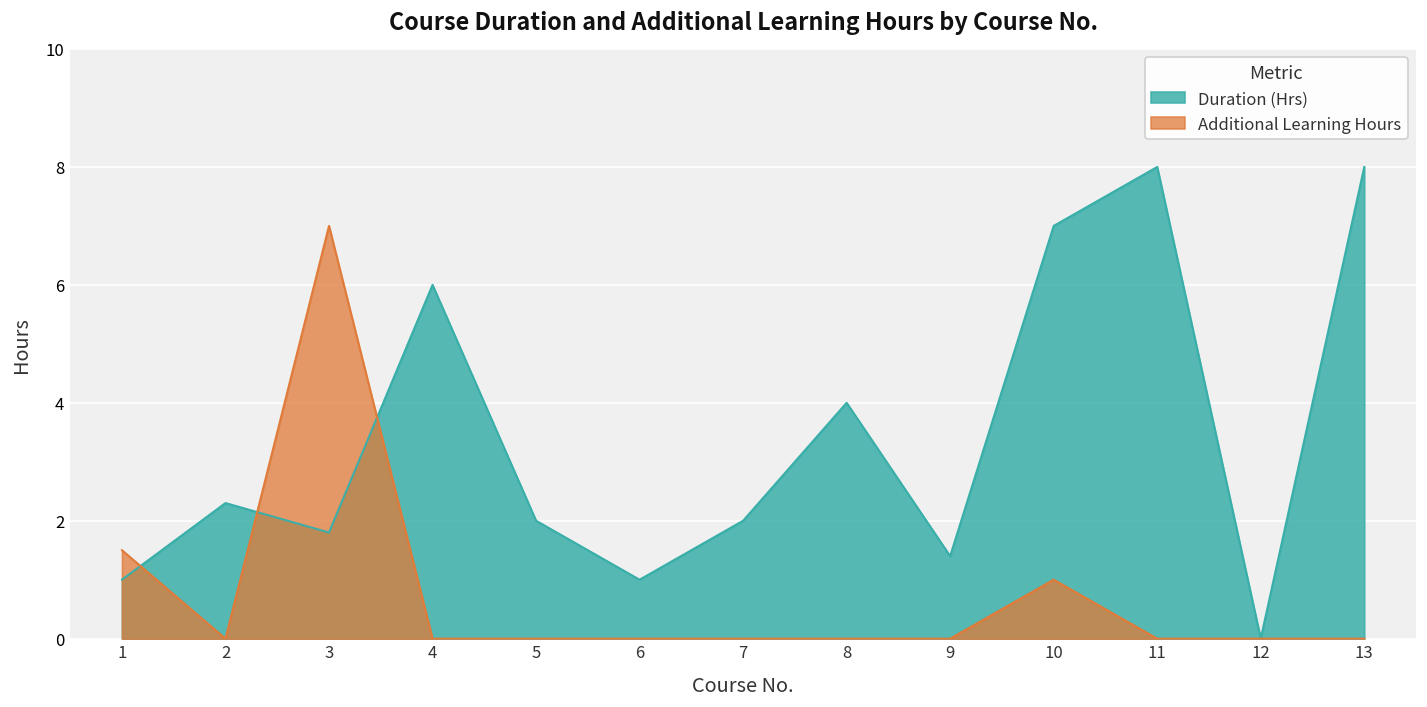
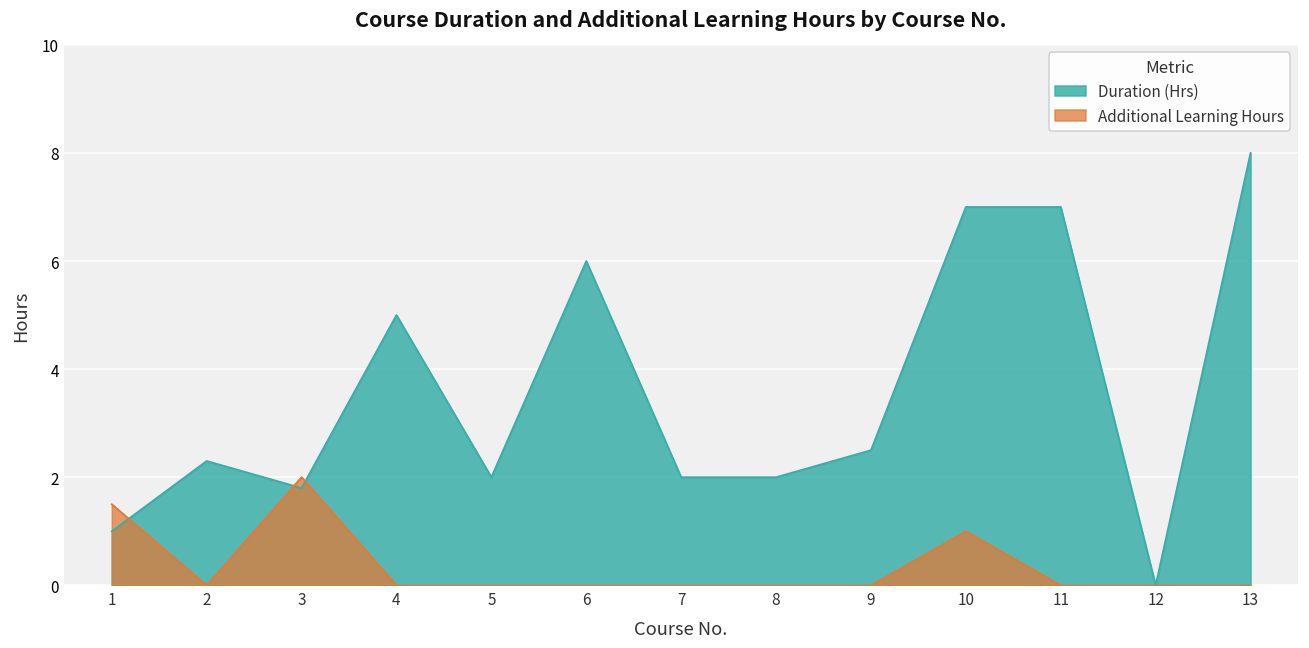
Additional Learning Hours, 3: 7 -> 2
Duration (Hrs), 4: 6 -> 5
Duration (Hrs), 6: 1 -> 6
Duration (Hrs), 8: 4 -> 2
Duration (Hrs), 9: 1.4 -> 2.5
Duration (Hrs), 11: 8 -> 7
